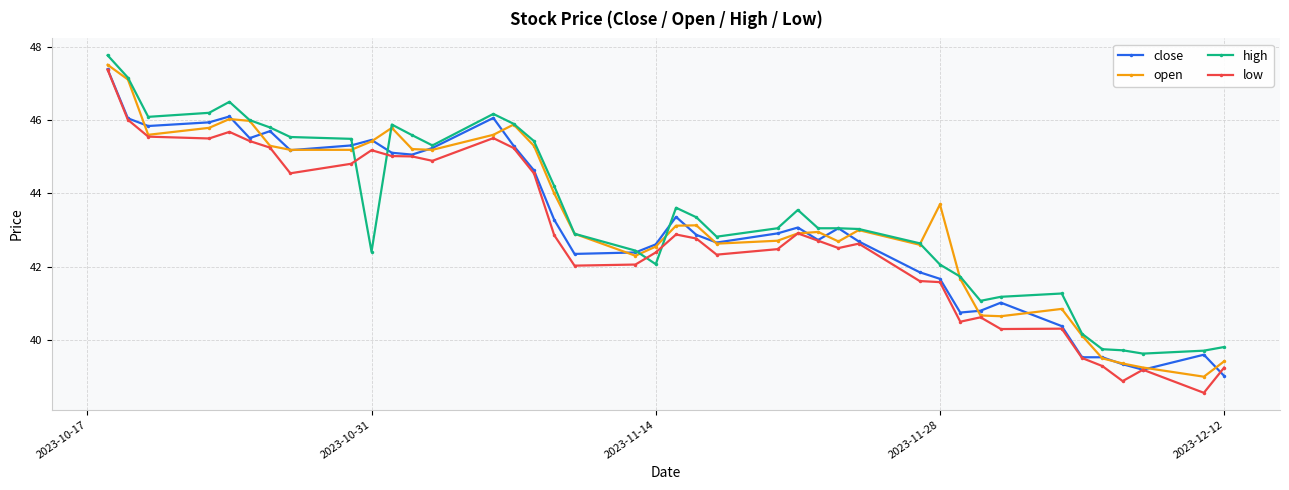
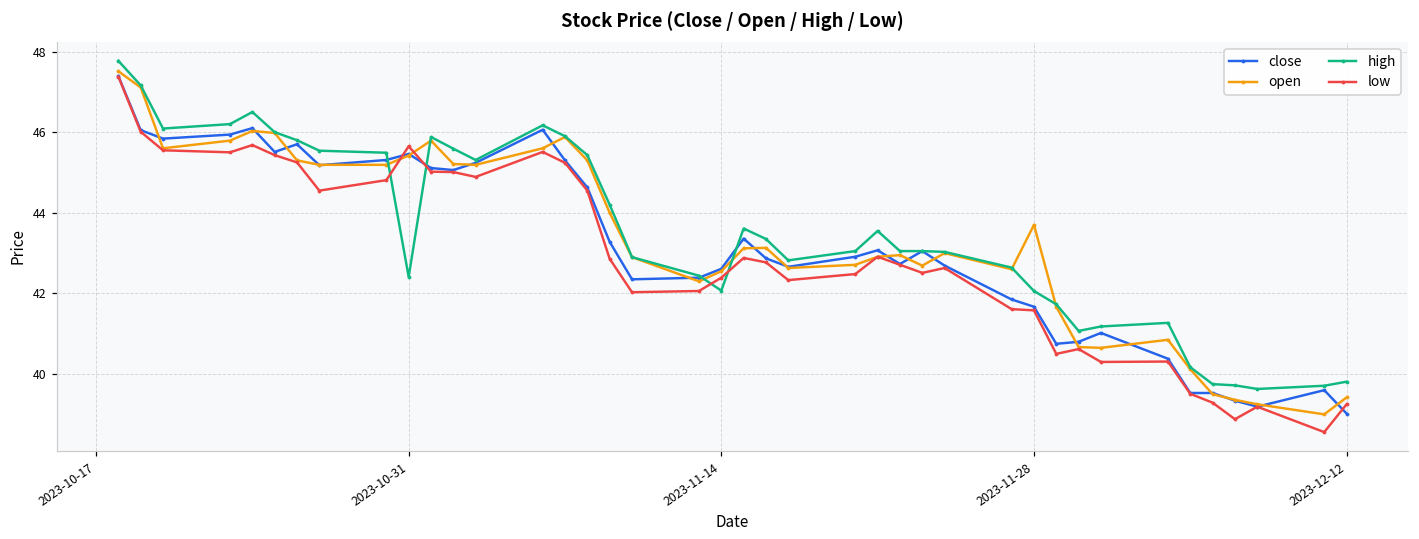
low, 2023-10-31: 45.2 -> 45.7
